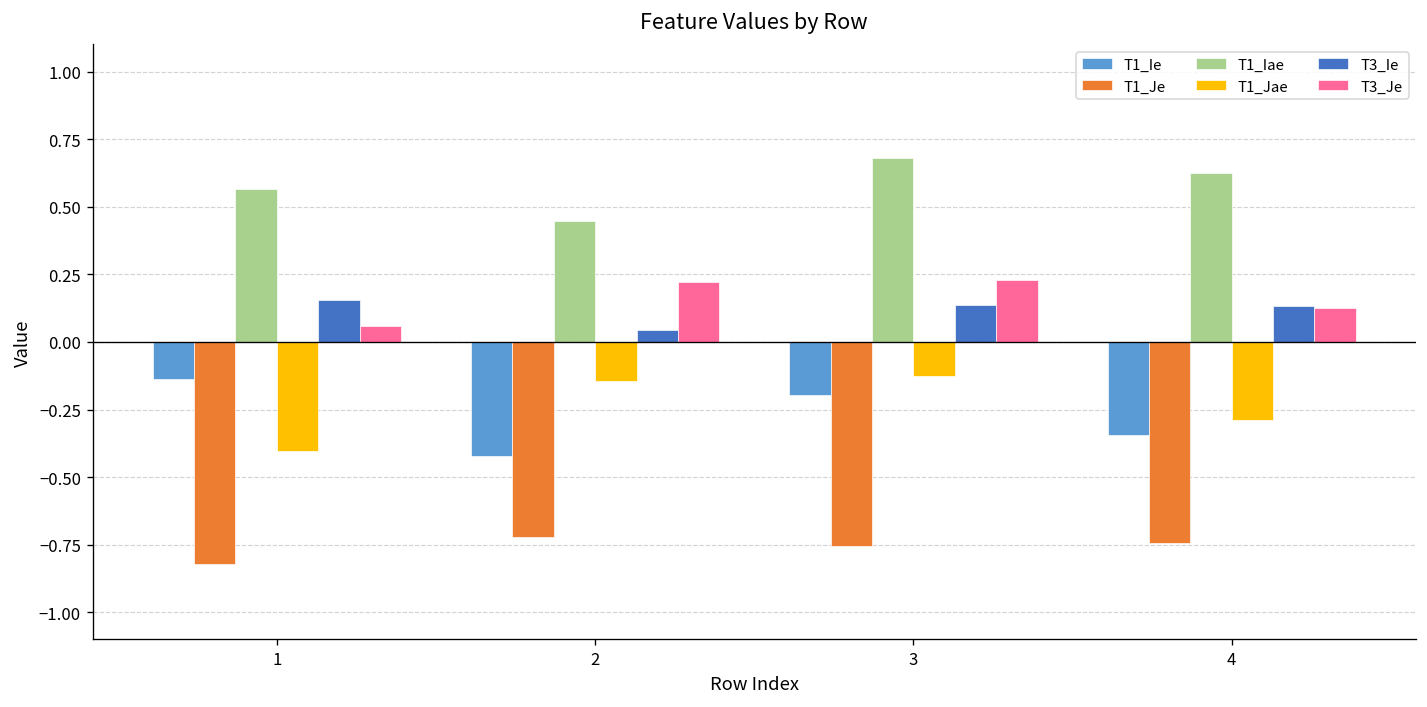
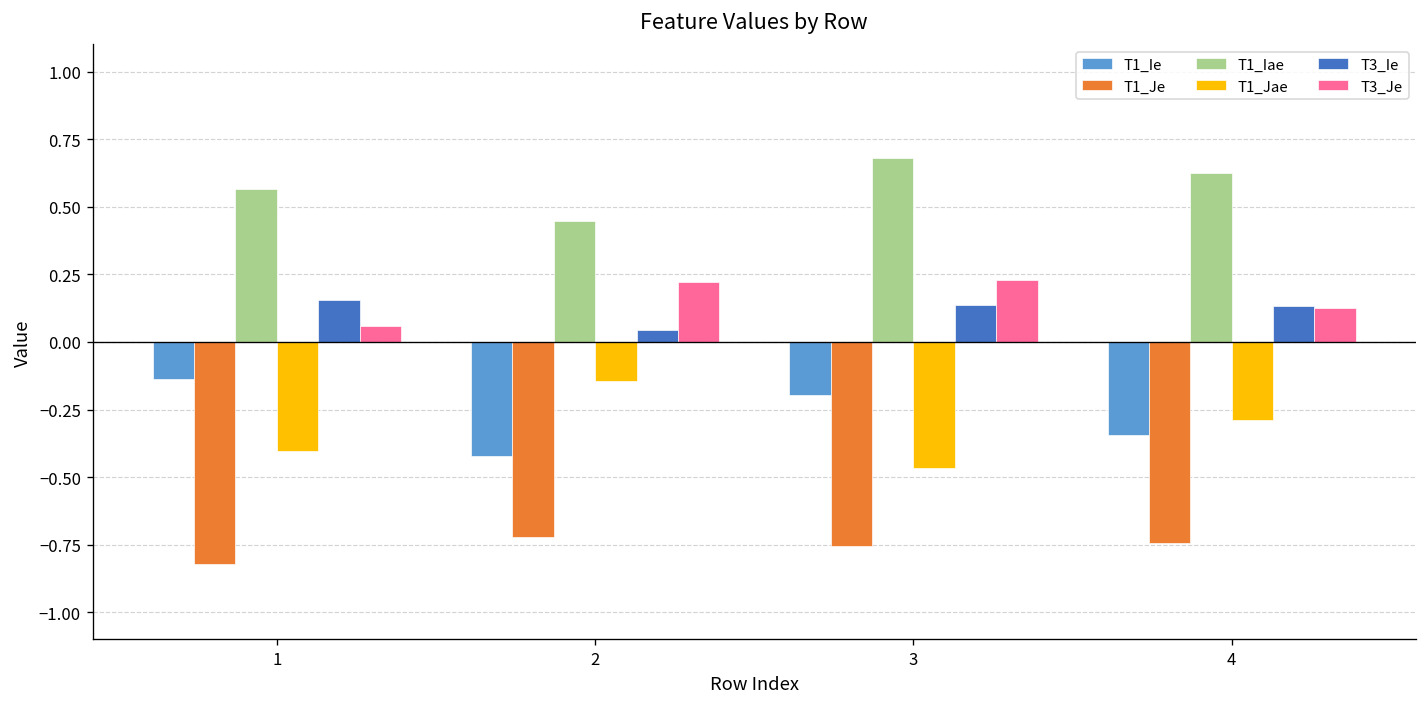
T1_Jae, 3: -0.12 -> -0.46
